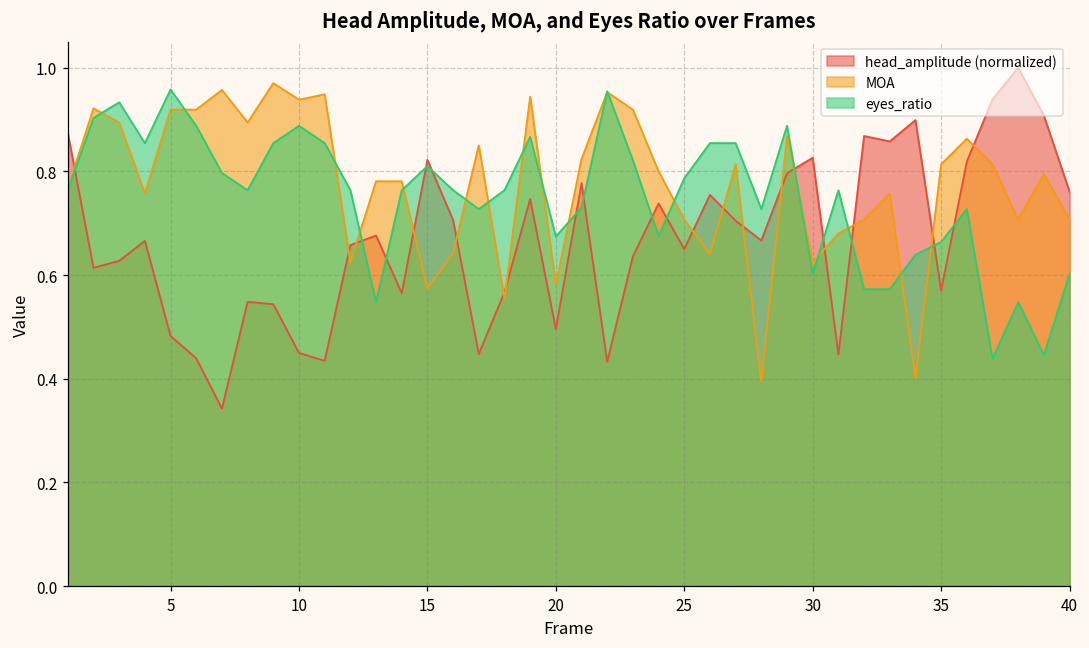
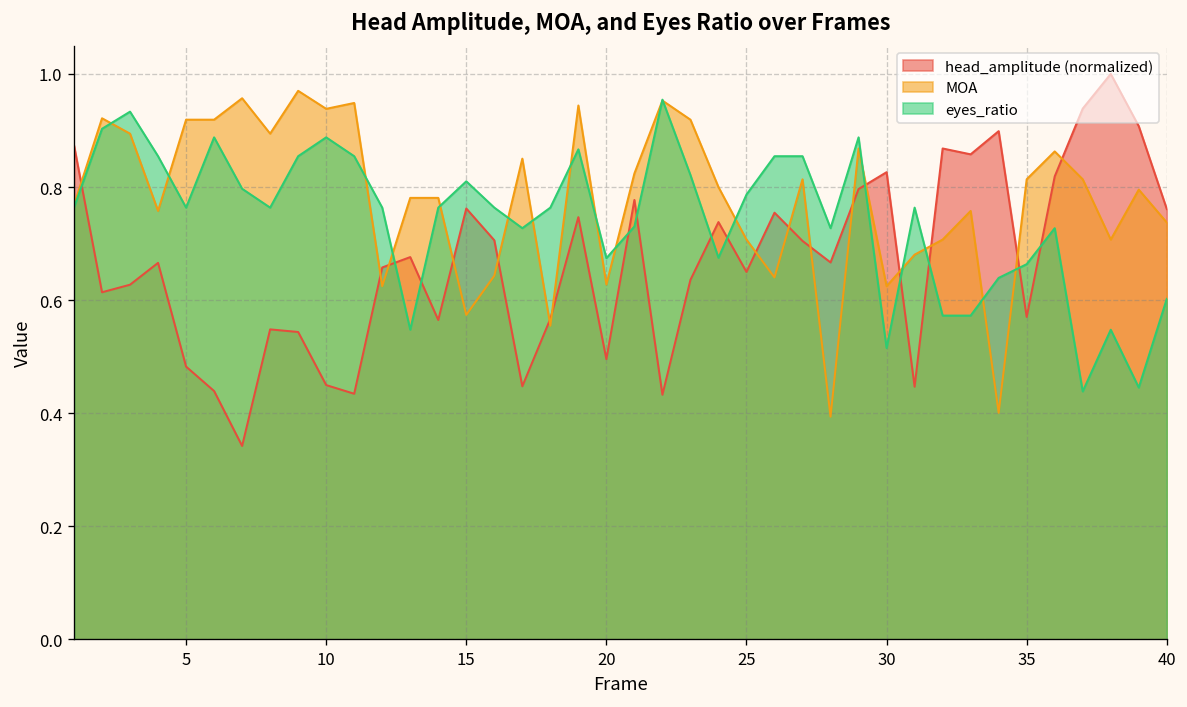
eyes_ratio, 5: 0.96 -> 0.76
head_amplitude (normalized), 15: 0.82 -> 0.76
MOA, 20: 0.58 -> 0.63
eyes_ratio, 30: 0.60 -> 0.52
MOA, 40: 0.71 -> 0.74
